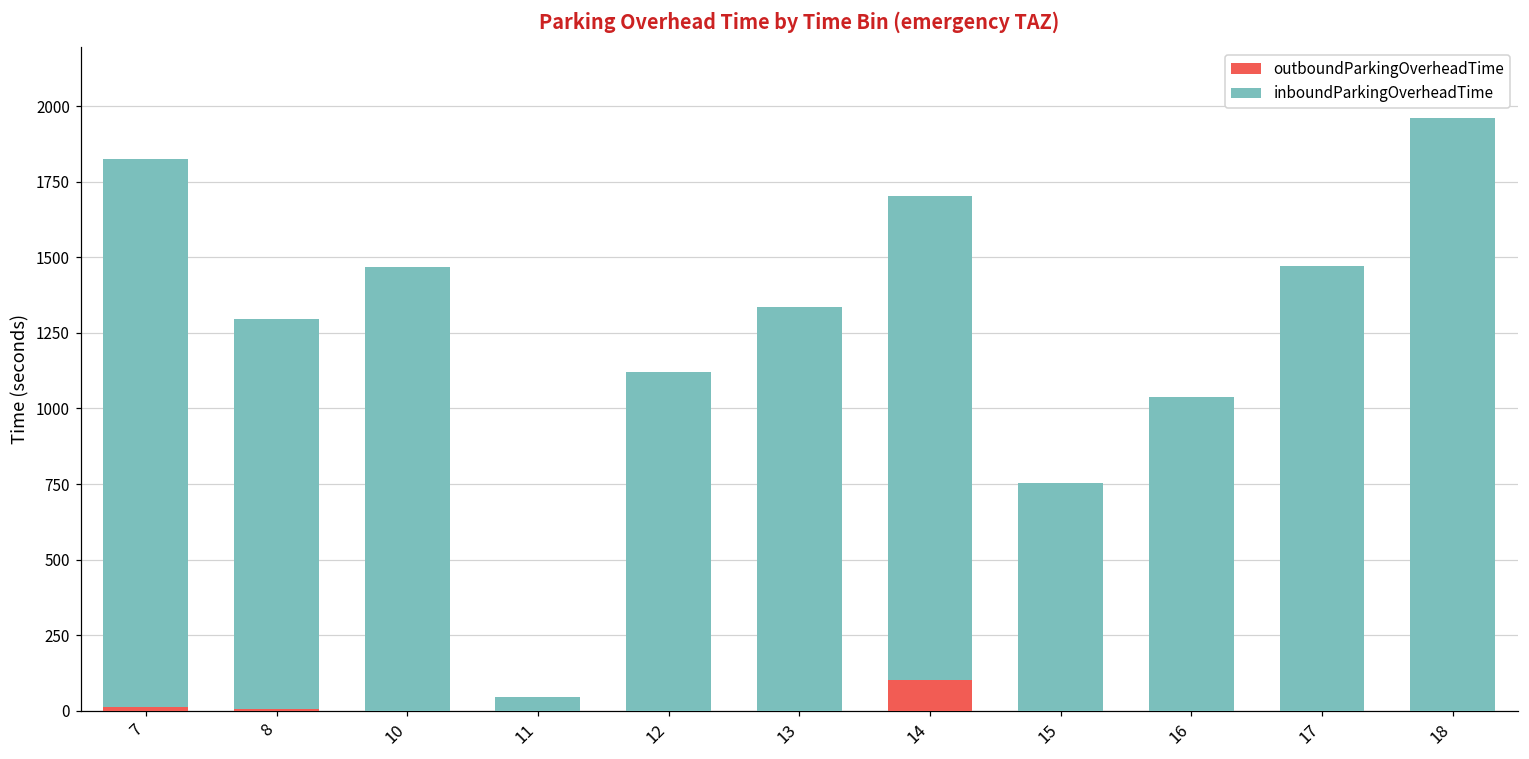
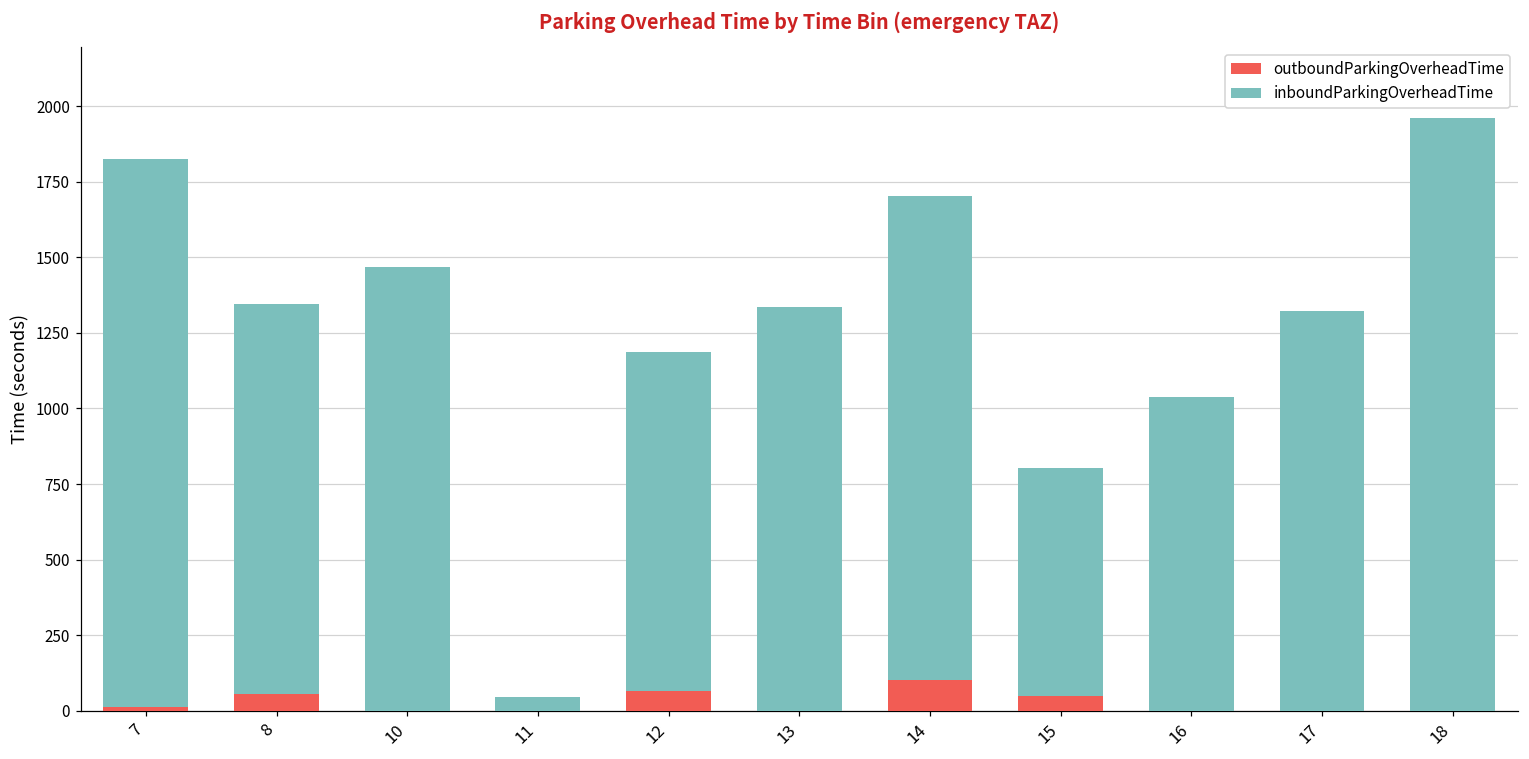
outboundParkingOverheadTime, 8: 0 -> 50
outboundParkingOverheadTime, 12: 0 -> 60
outboundParkingOverheadTime, 15: 0 -> 50
inboundParkingOverheadTime, 17: 1470 -> 1320
